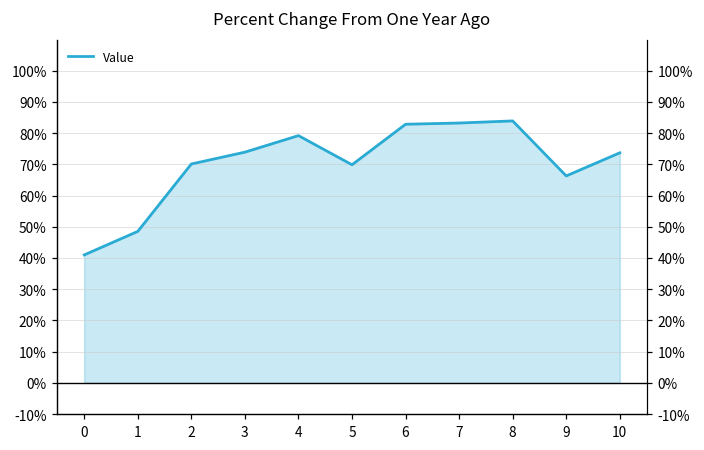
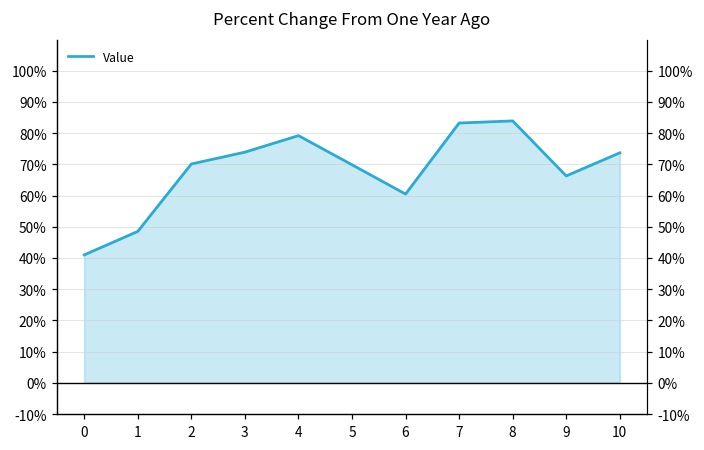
6: 83% -> 60%
